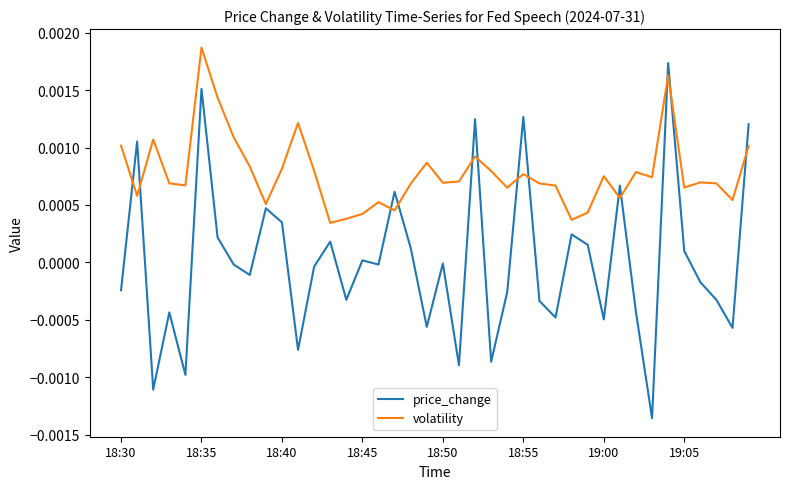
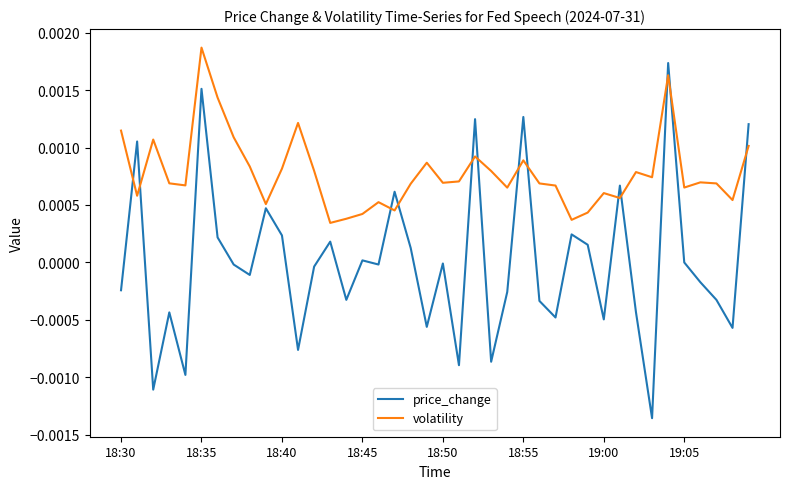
volatility, 18:30: 0.00102 -> 0.00115
price_change, 18:40: 0.00035 -> 0.00024
volatility, 18:55: 0.00077 -> 0.00089
volatility, 19:00: 0.00075 -> 0.00060
price_change, 19:05: 0.0001 -> 0.0000
